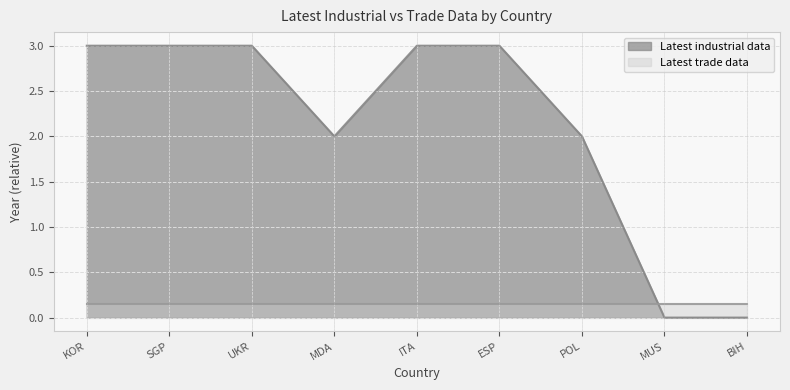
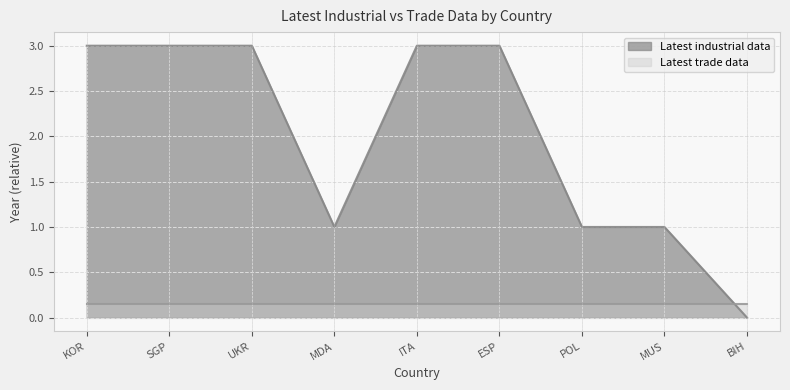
Latest industrial data, MDA: 2.0 -> 1.0
Latest industrial data, POL: 2.0 -> 1.0
Latest industrial data, MUS: 0.0 -> 1.0
